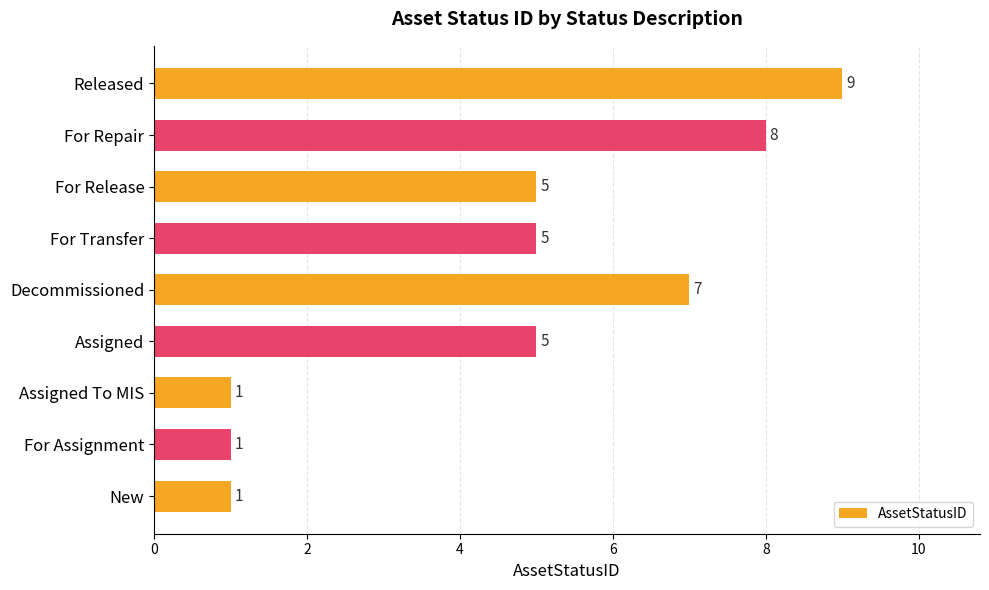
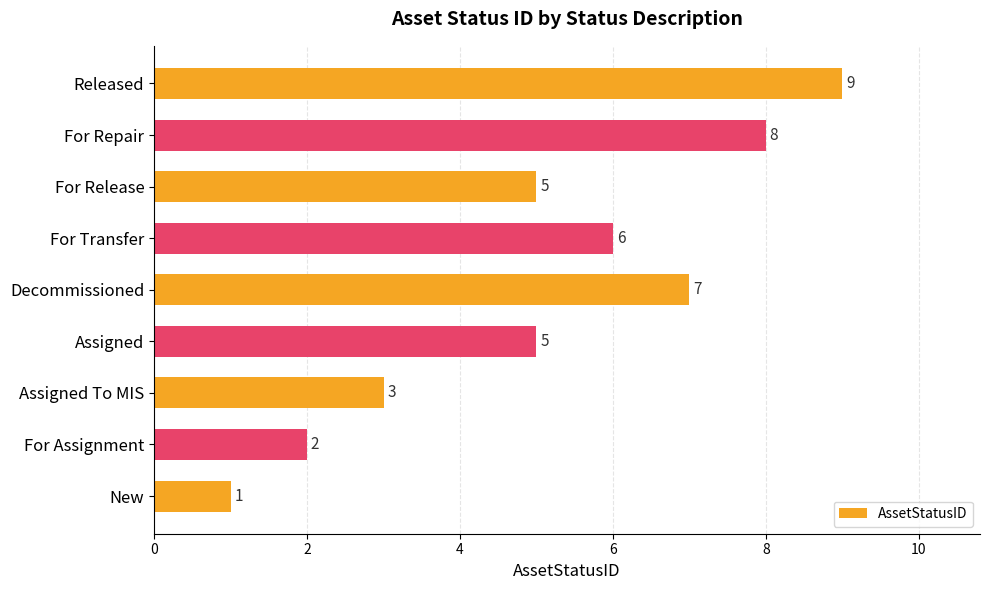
For Transfer: 5 -> 6
Assigned To MIS: 1 -> 3
For Assignment: 1 -> 2
